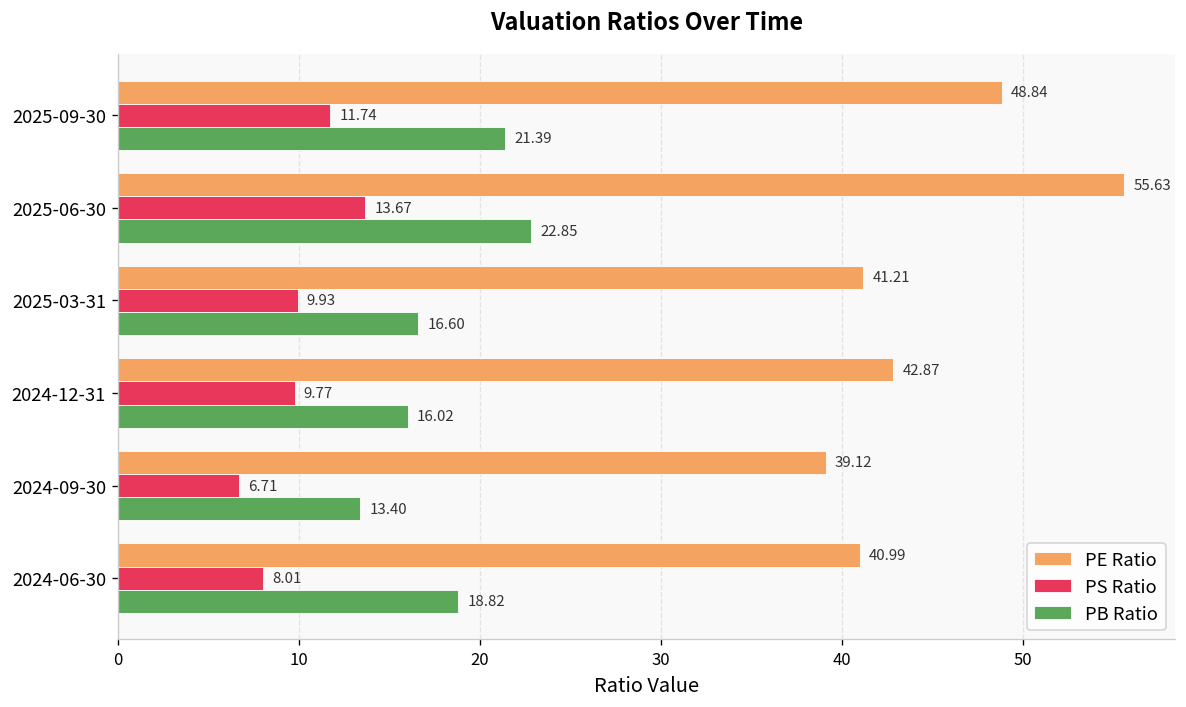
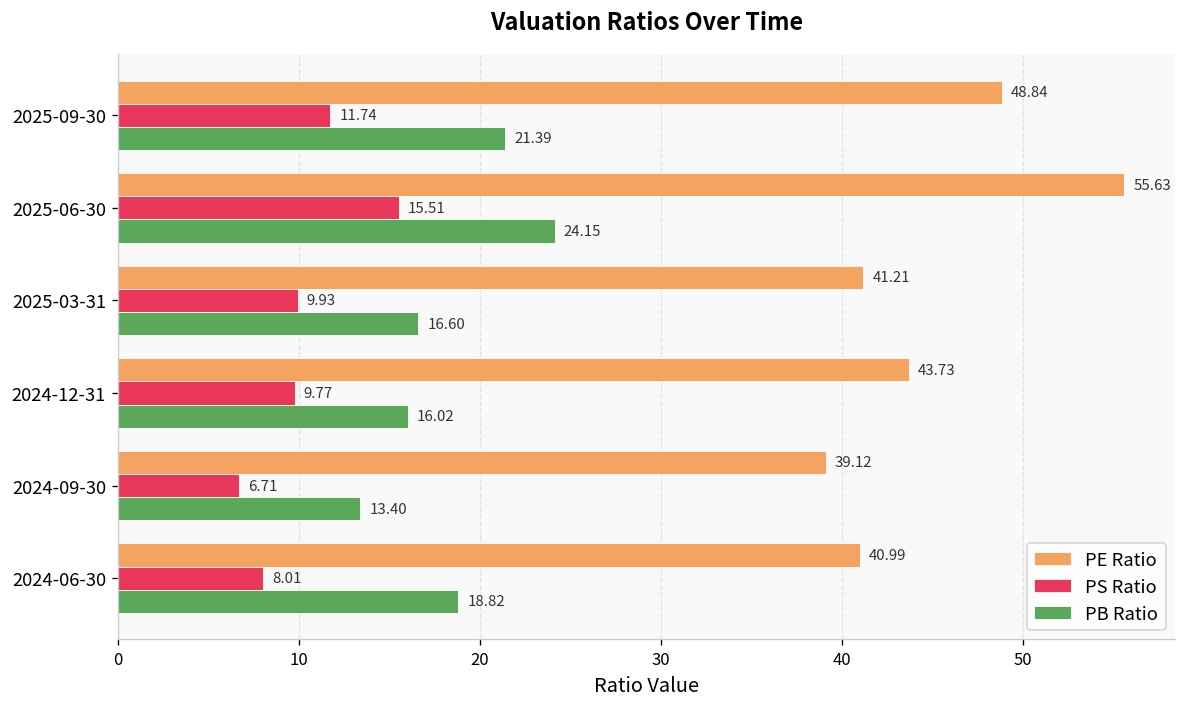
PS Ratio, 2025-06-30: 13.67 -> 15.51
PB Ratio, 2025-06-30: 22.85 -> 24.15
PE Ratio, 2024-12-31: 42.87 -> 43.73
